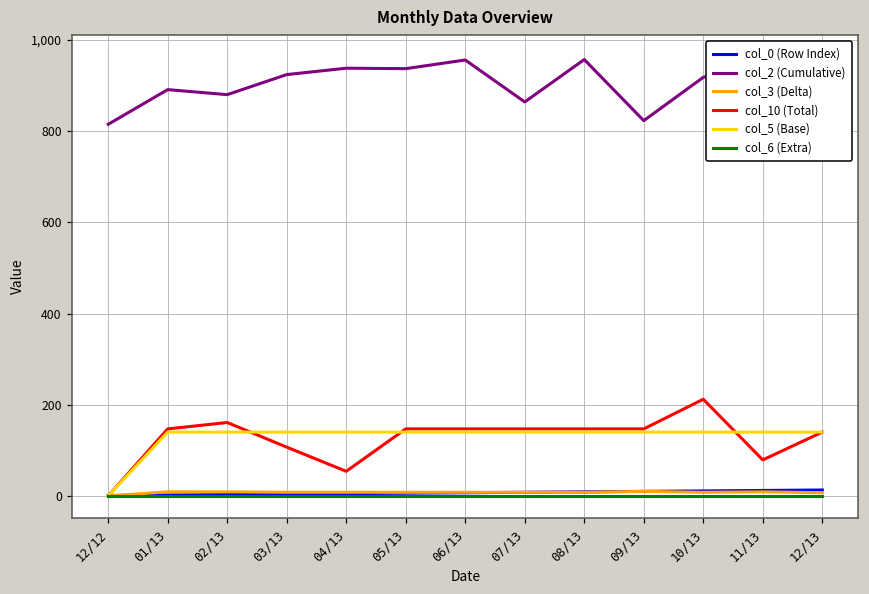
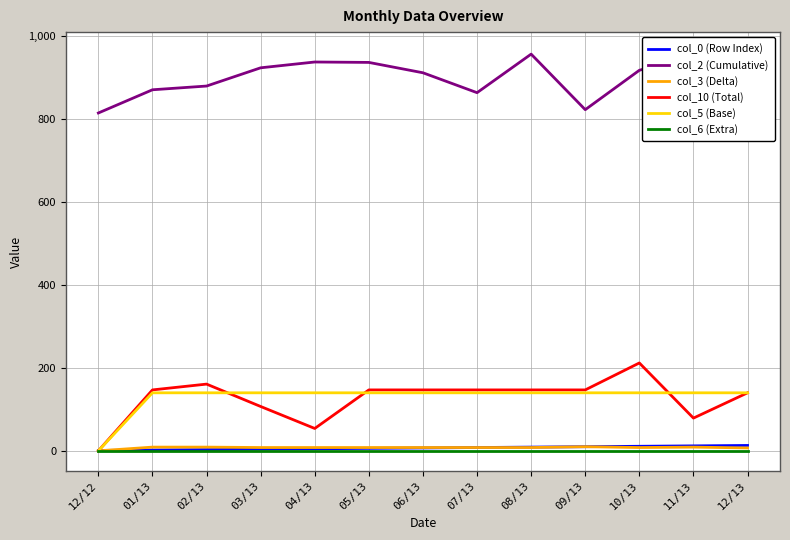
col_2 (Cumulative), 01/13: 890 -> 870
col_2 (Cumulative), 06/13: 960 -> 910
